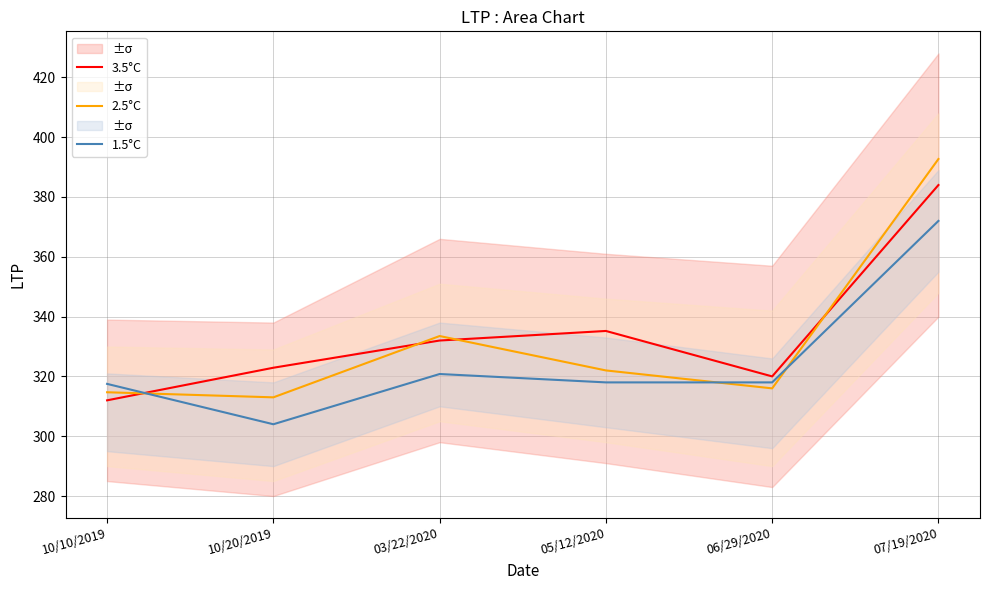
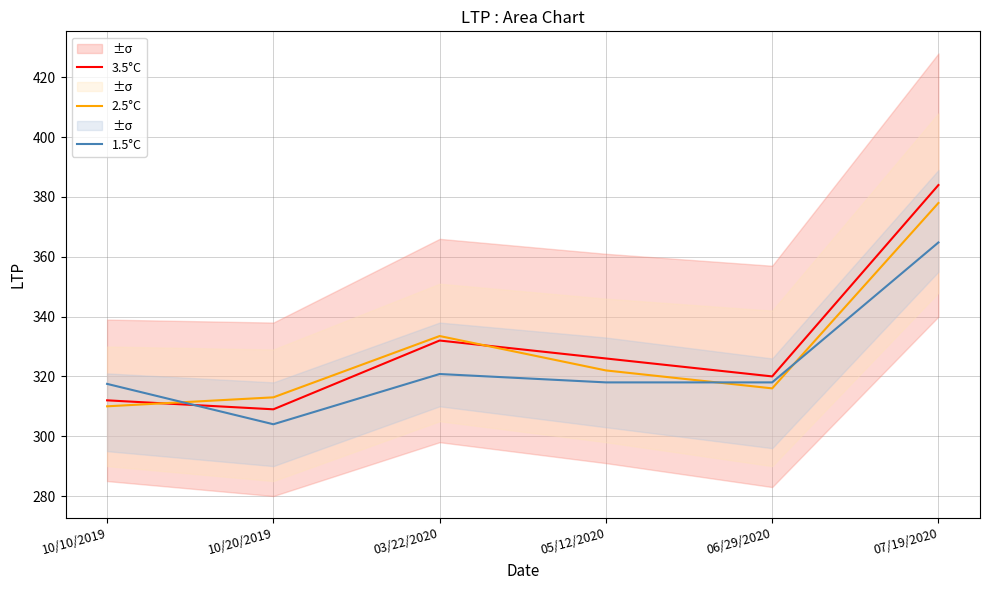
2.5°C, 10/10/2019: 315 -> 310
3.5°C, 10/20/2019: 323 -> 309
3.5°C, 05/12/2020: 335 -> 326
2.5°C, 07/19/2020: 393 -> 378
1.5°C, 07/19/2020: 372 -> 365
